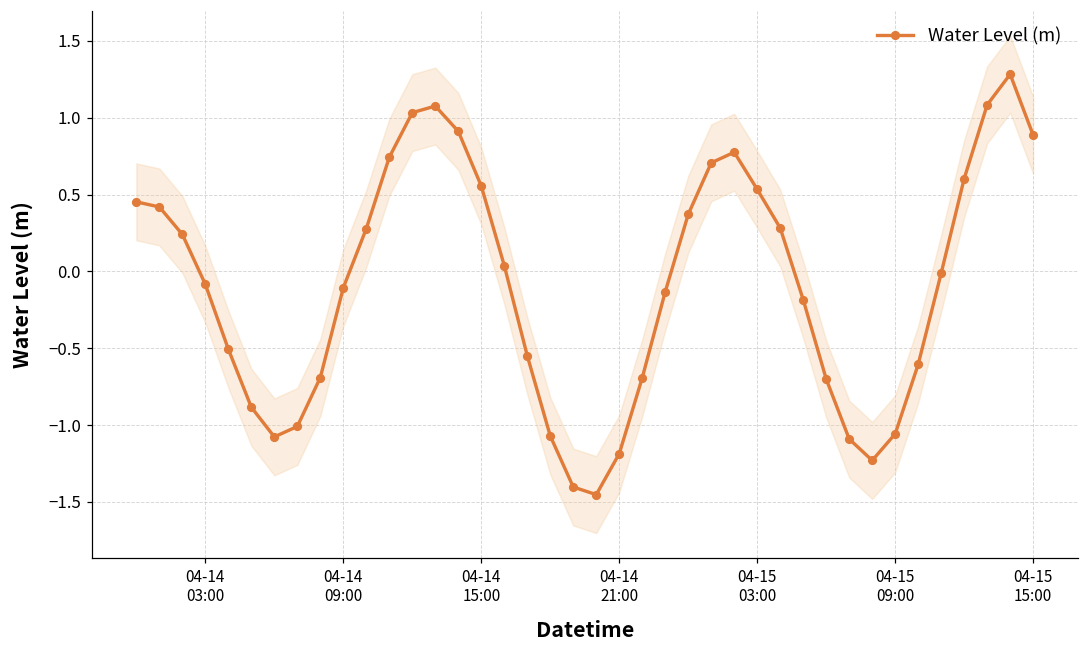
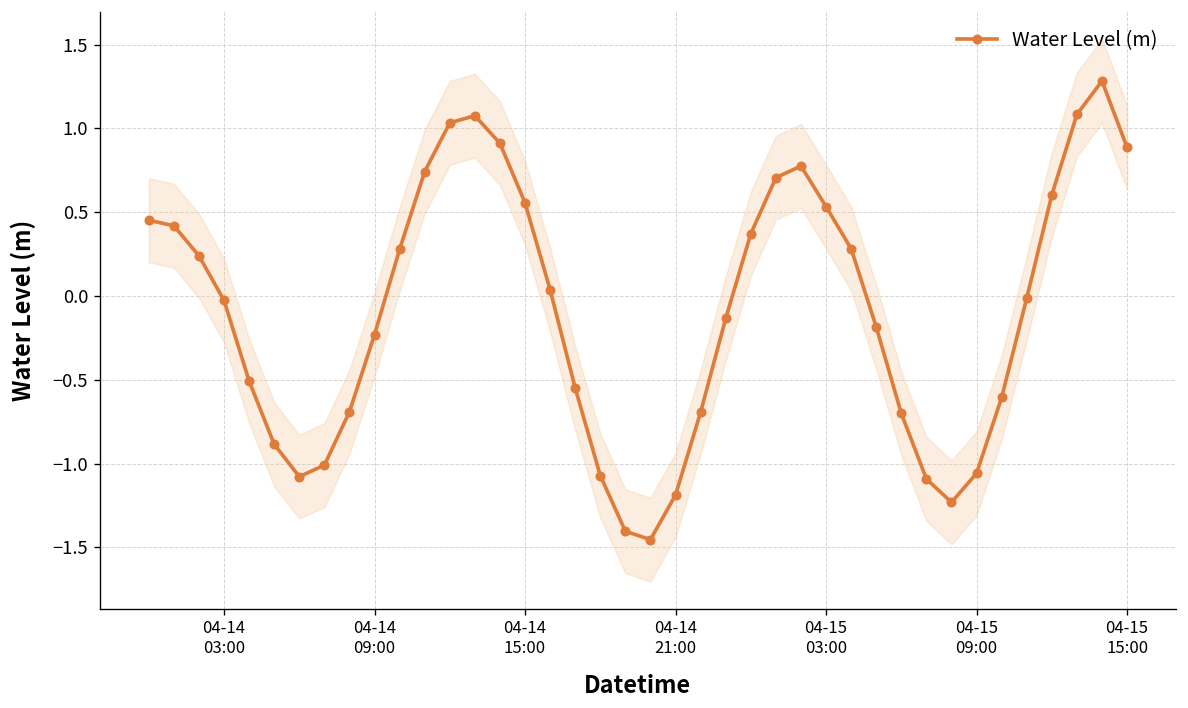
Water Level (m), 04-14 03:00: -0.08 -> -0.03
Water Level (m), 04-14 09:00: -0.11 -> -0.23
